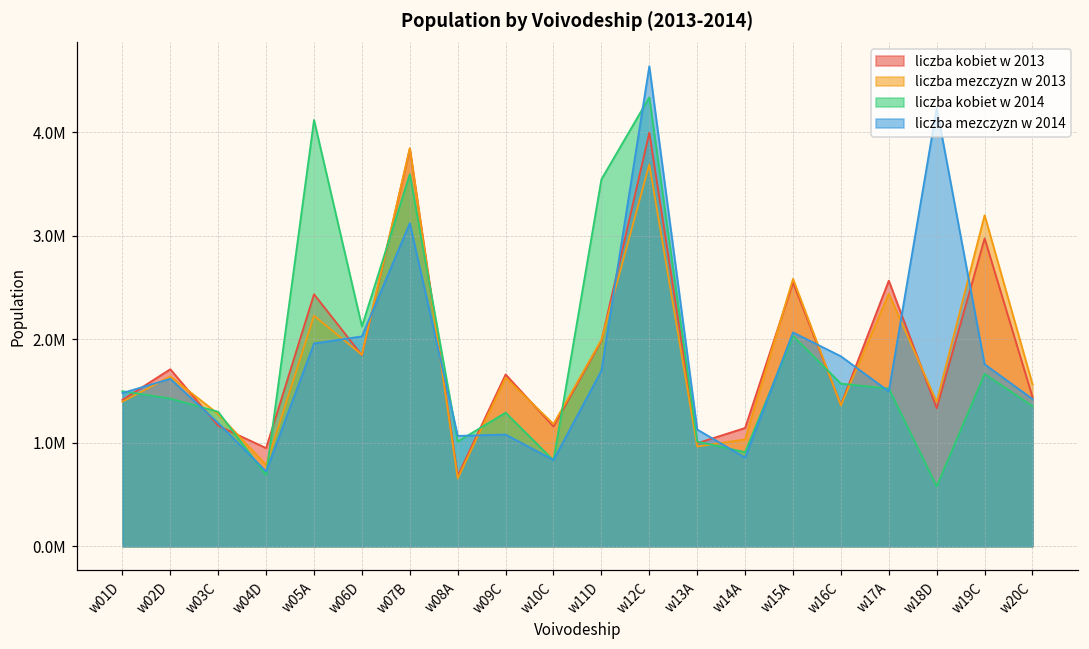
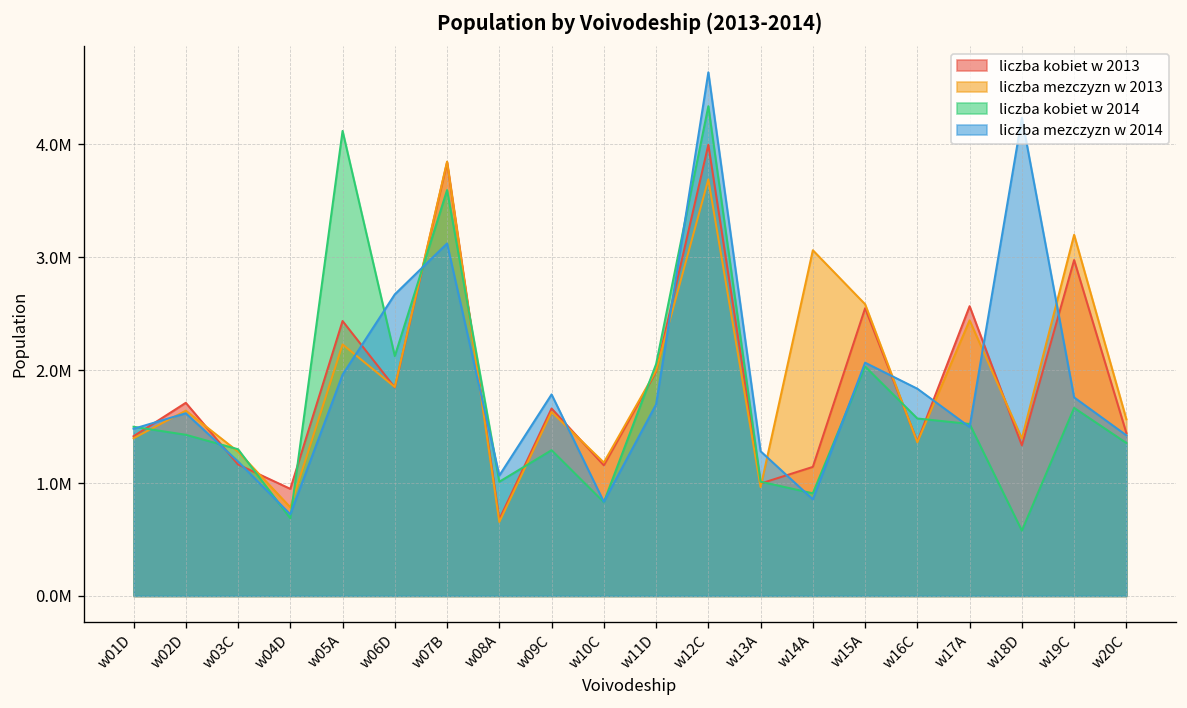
liczba mezczyzn w 2014, w06D: 2000000 -> 2700000
liczba mezczyzn w 2014, w09C: 1100000 -> 1800000
liczba kobiet w 2014, w11D: 3500000 -> 2100000
liczba mezczyzn w 2014, w13A: 1100000 -> 1300000
liczba mezczyzn w 2013, w14A: 1000000 -> 3100000
